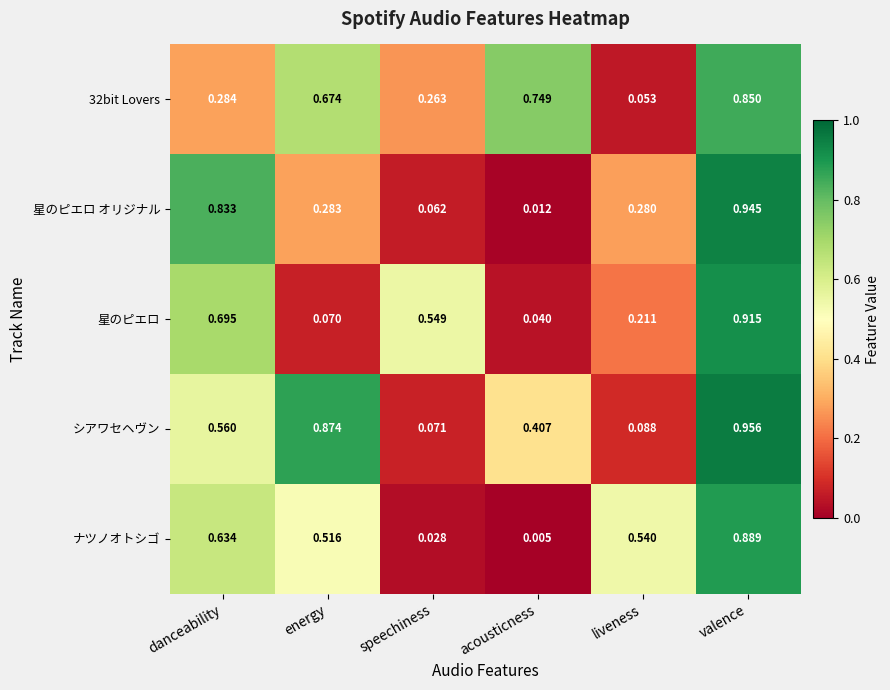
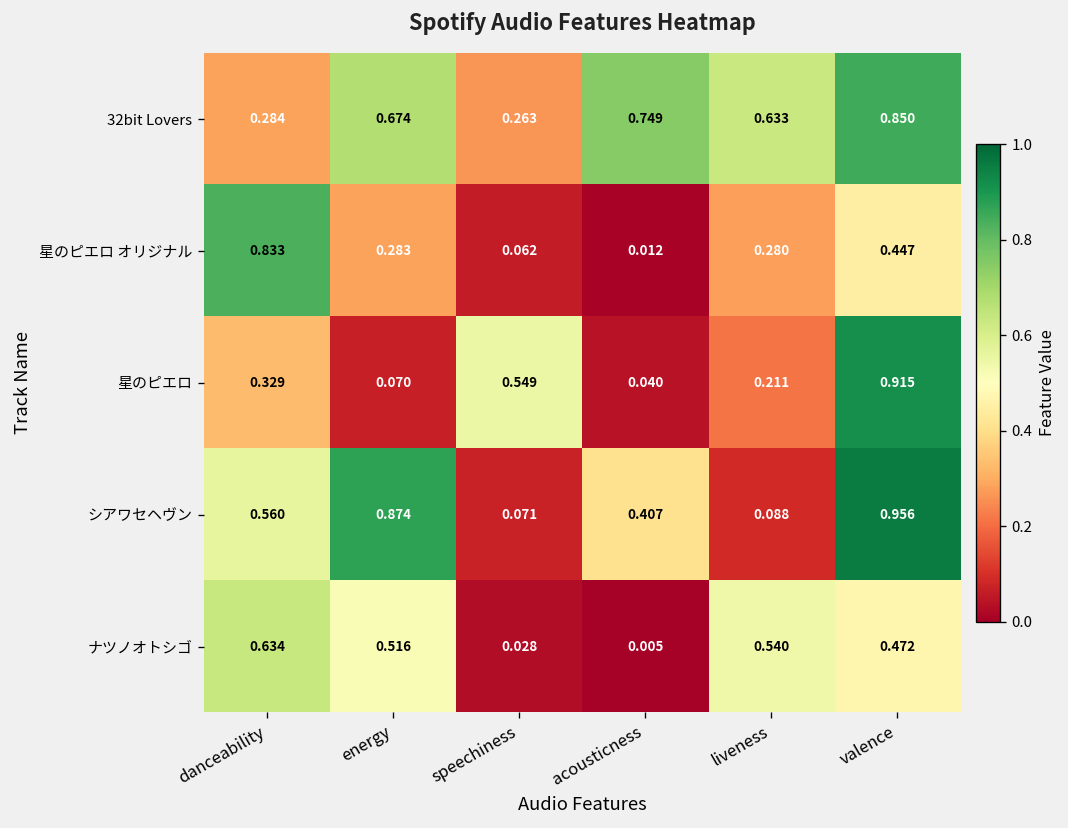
32bit Lovers, liveness: 0.053 -> 0.633
星のピエロ オリジナル, valence: 0.945 -> 0.447
星のピエロ, danceability: 0.695 -> 0.329
ナツノオトシゴ, valence: 0.889 -> 0.472
